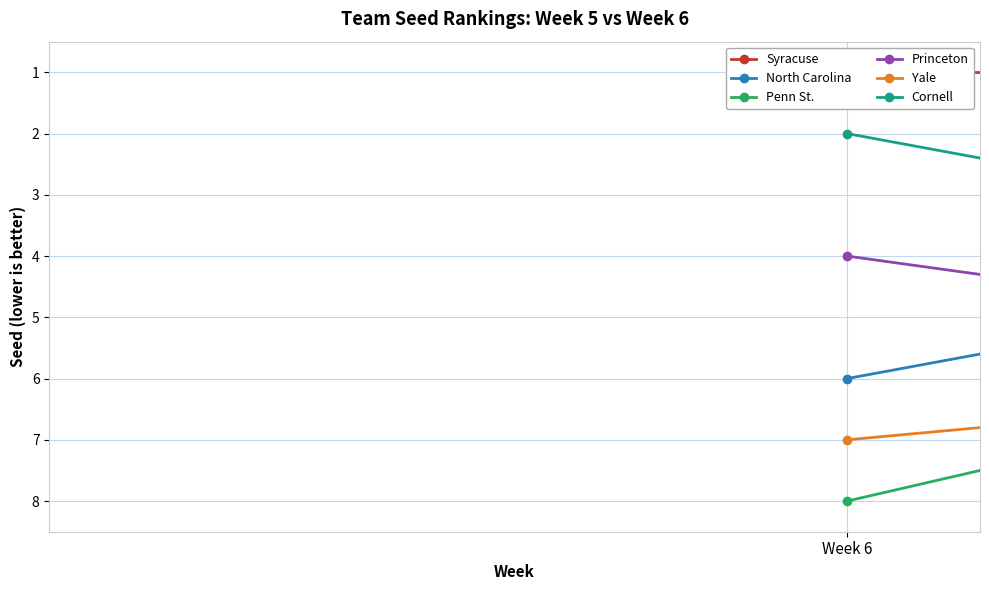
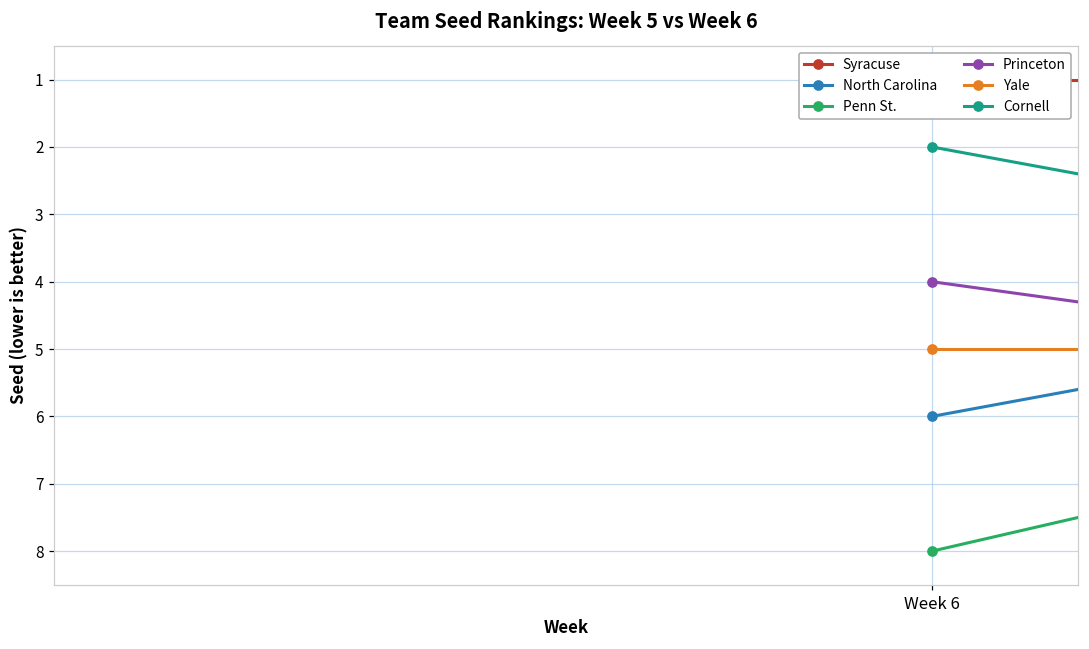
Yale, Week 6: 7 -> 5
